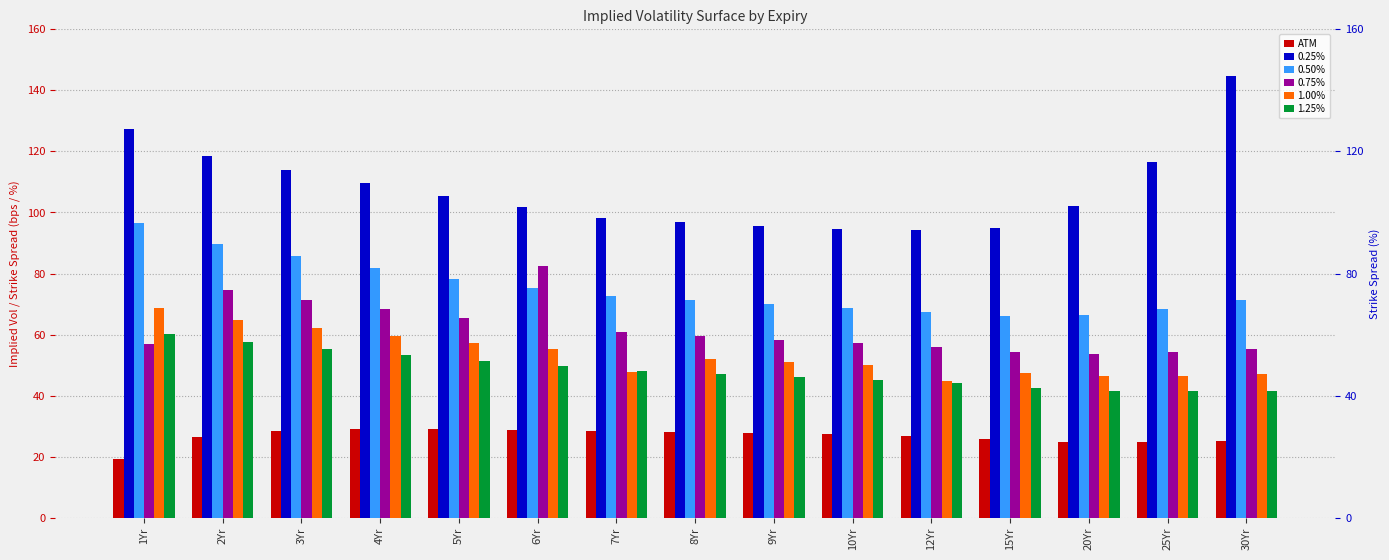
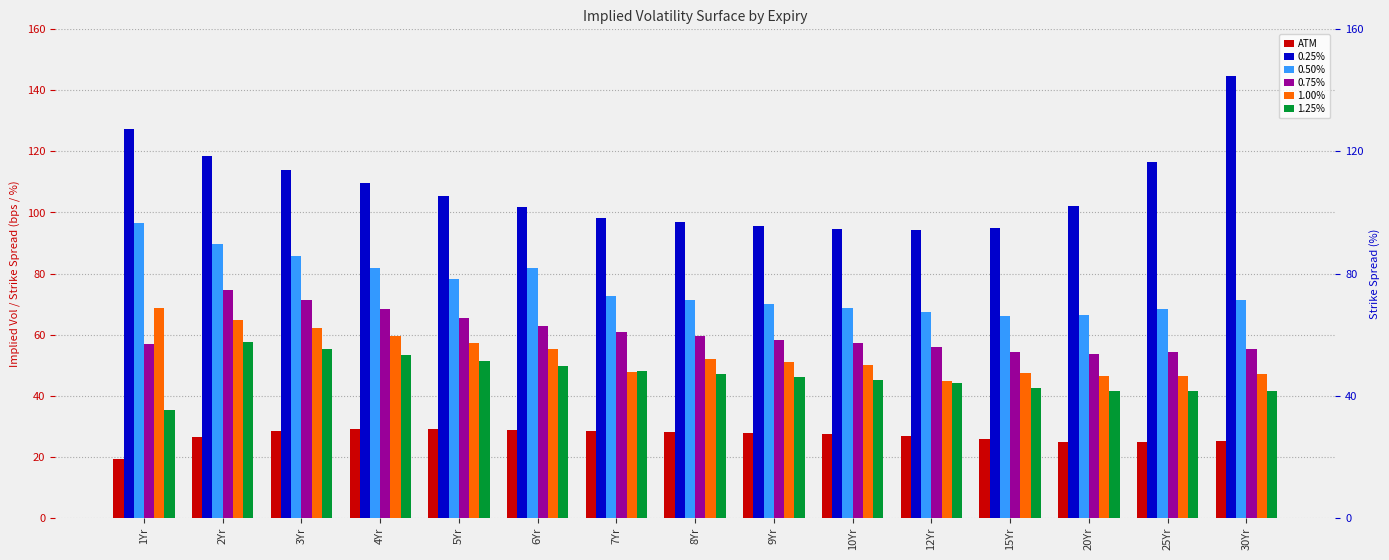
1.25%, 1Yr: 60 -> 35
0.50%, 6Yr: 75 -> 82
0.75%, 6Yr: 82 -> 63
